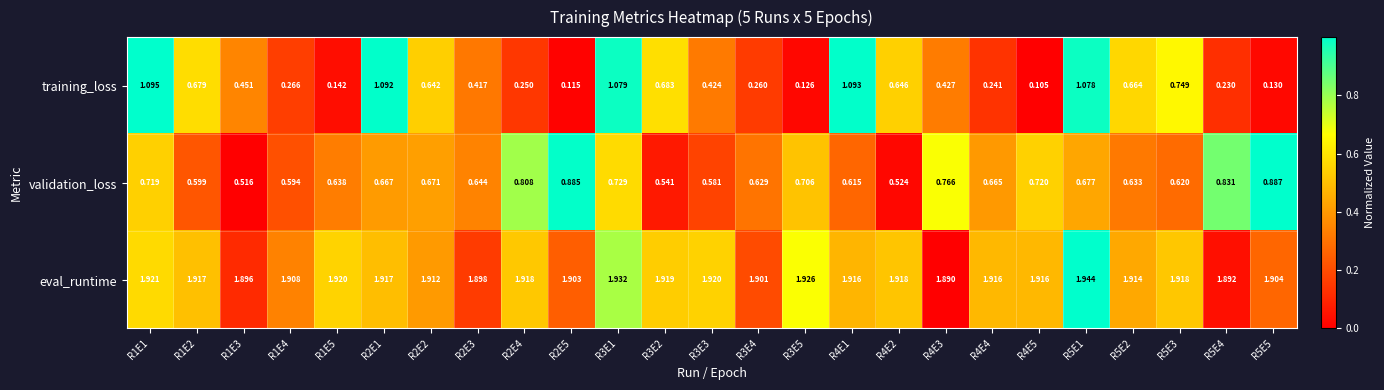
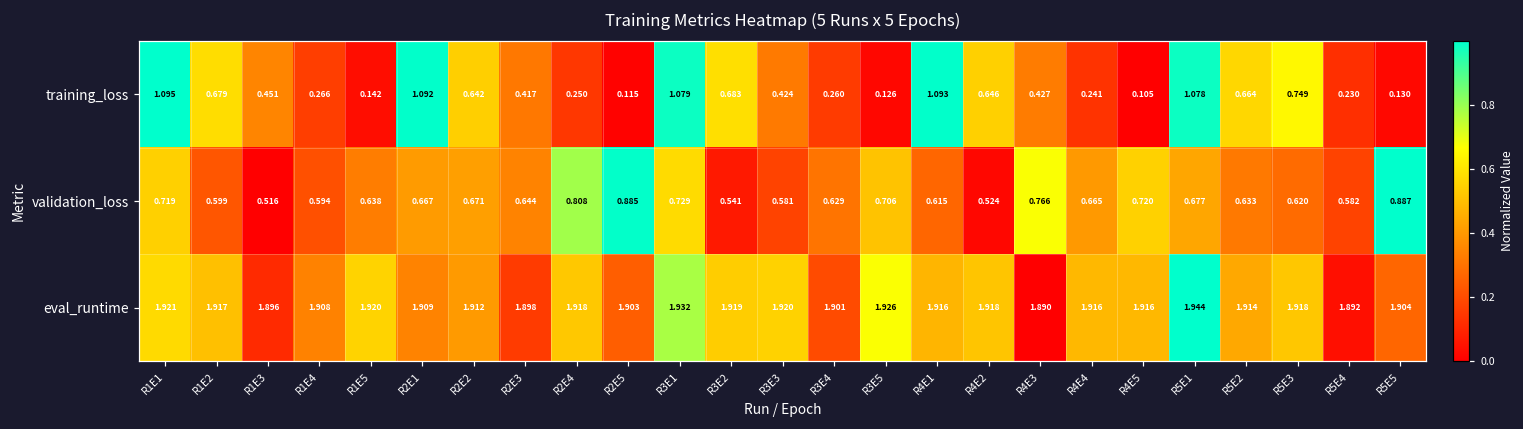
validation_loss, R5E4: 0.831 -> 0.582
eval_runtime, R2E1: 1.917 -> 1.909
